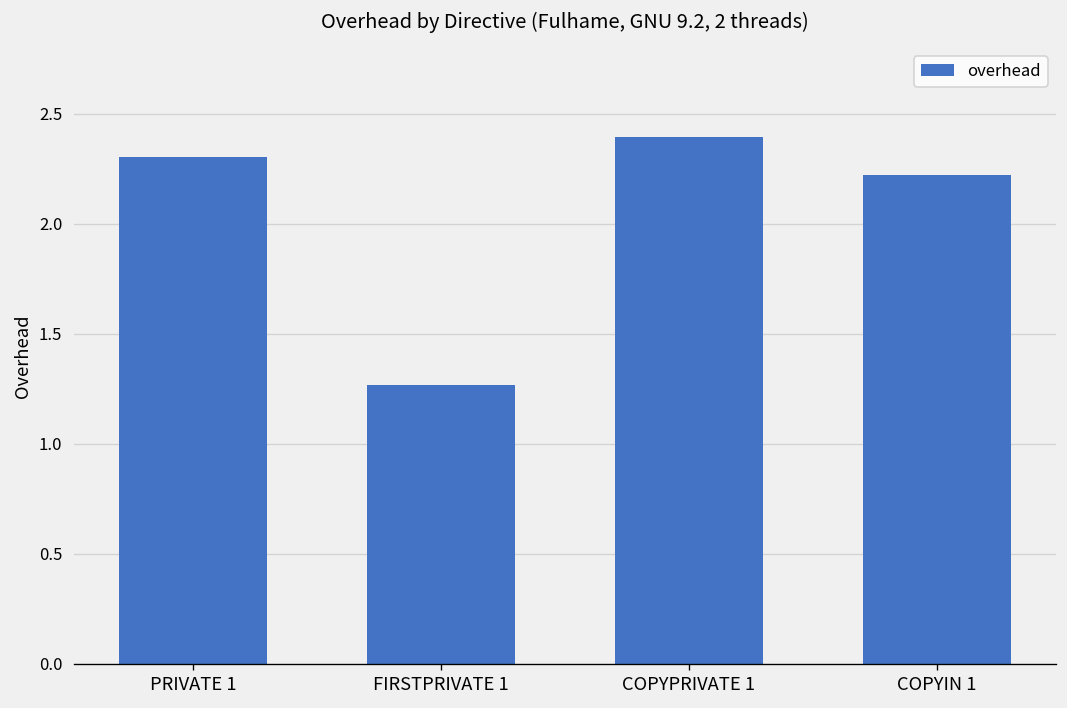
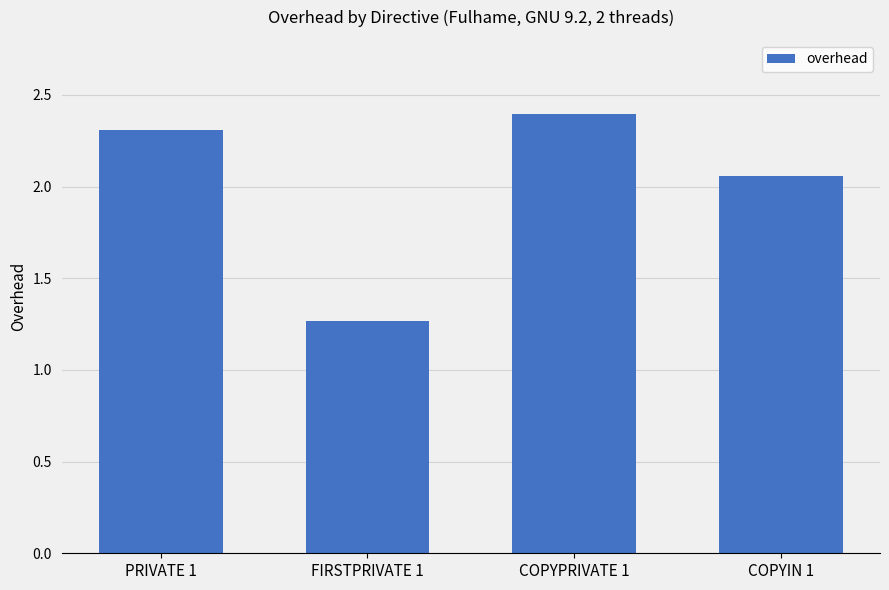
COPYIN 1: 2.22 -> 2.06
